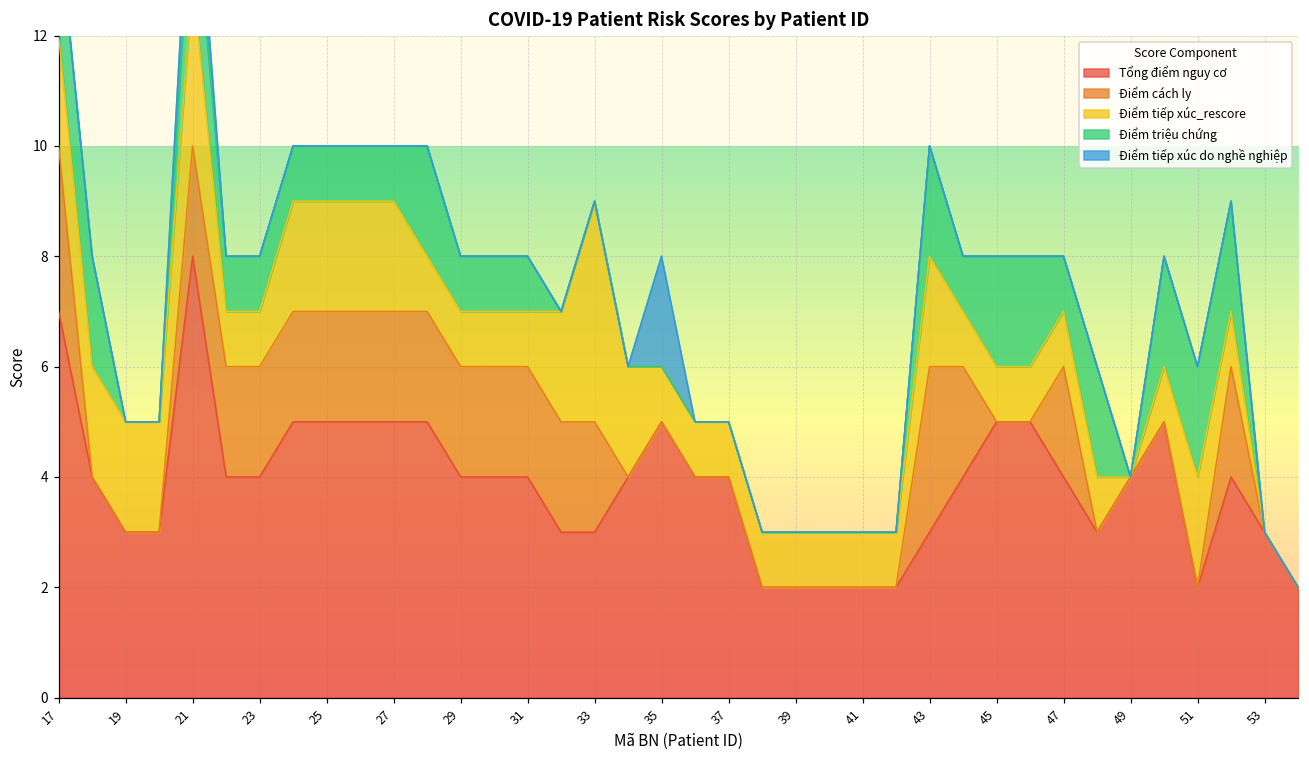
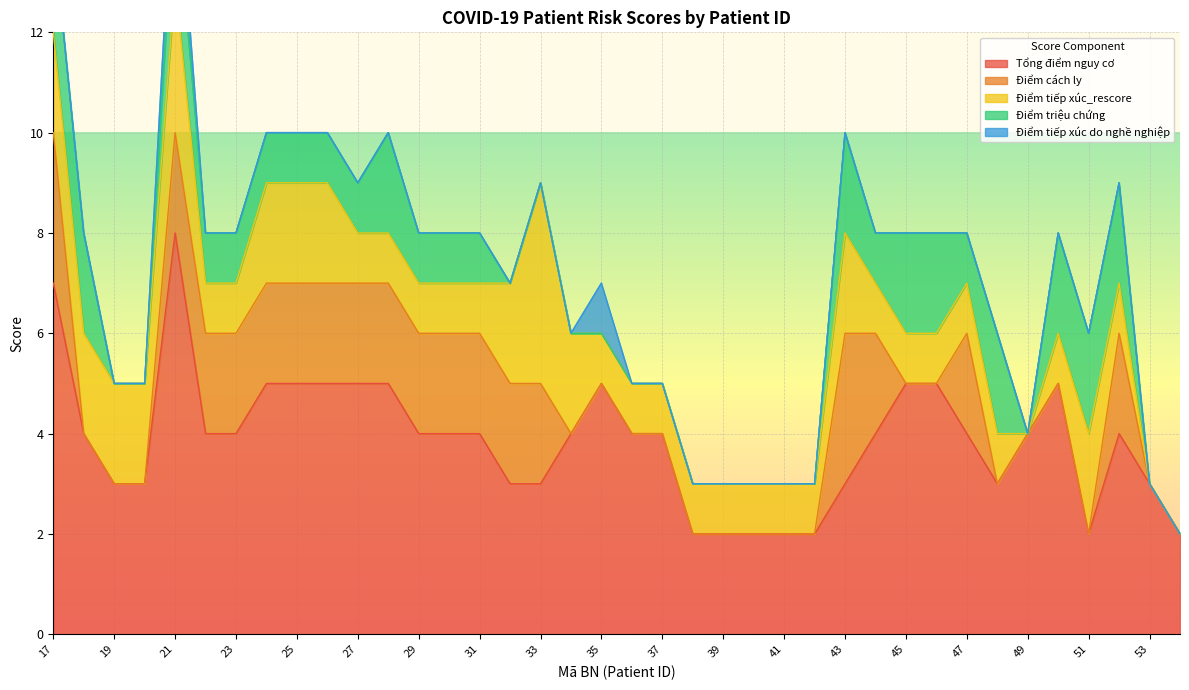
Điểm tiếp xúc_rescore, 27: 2 -> 1
Điểm tiếp xúc do nghề nghiệp, 35: 2 -> 1
